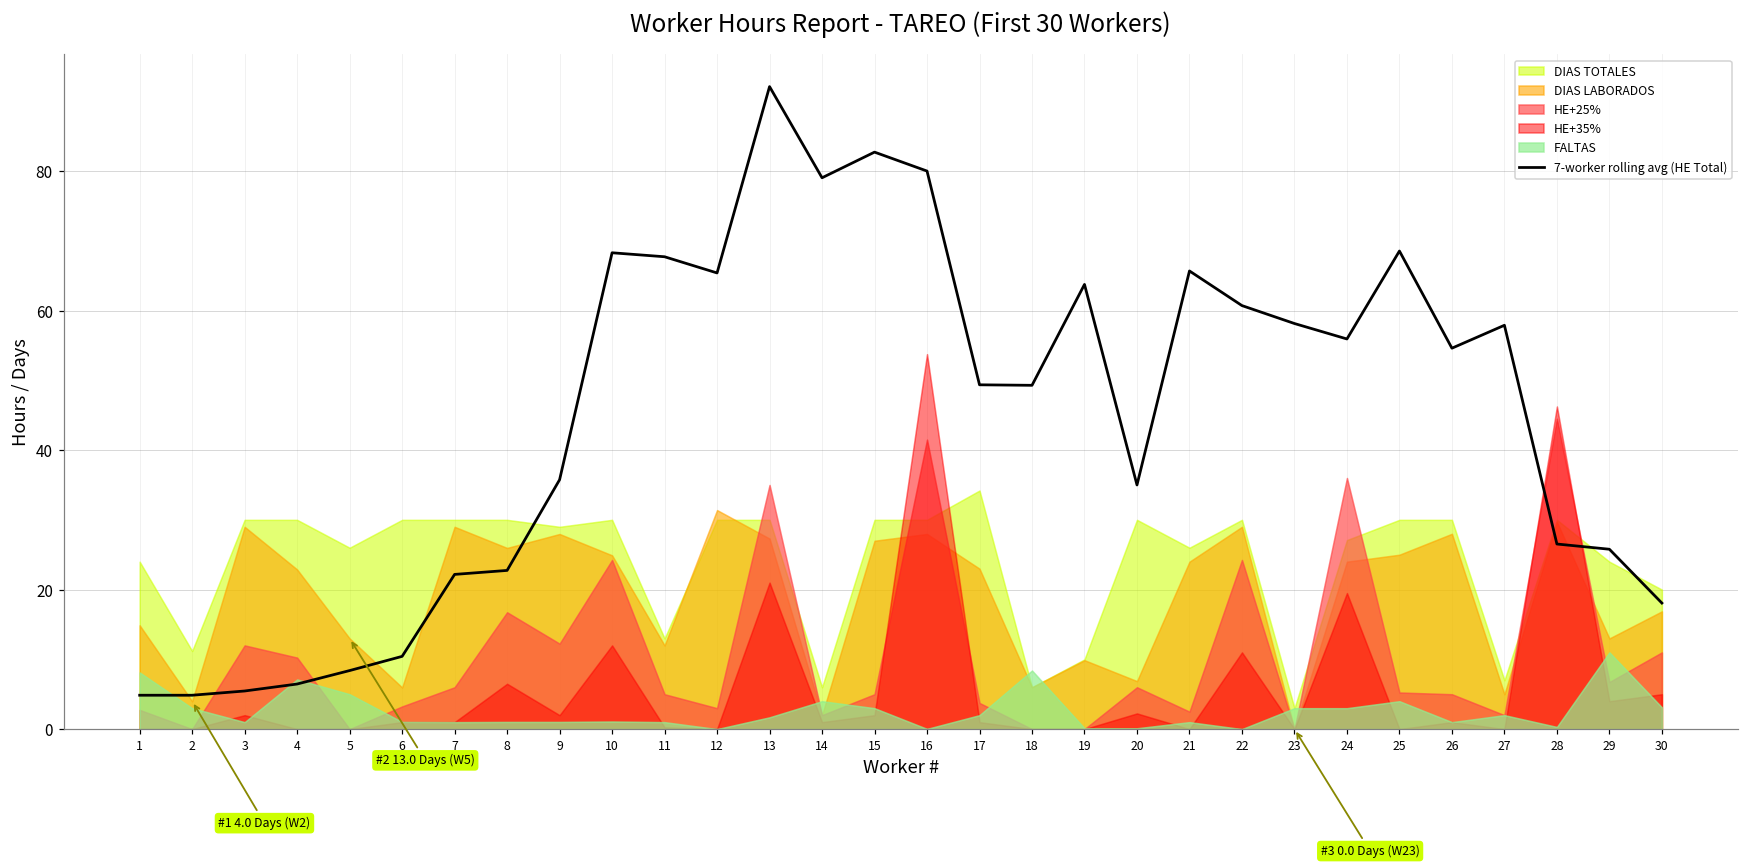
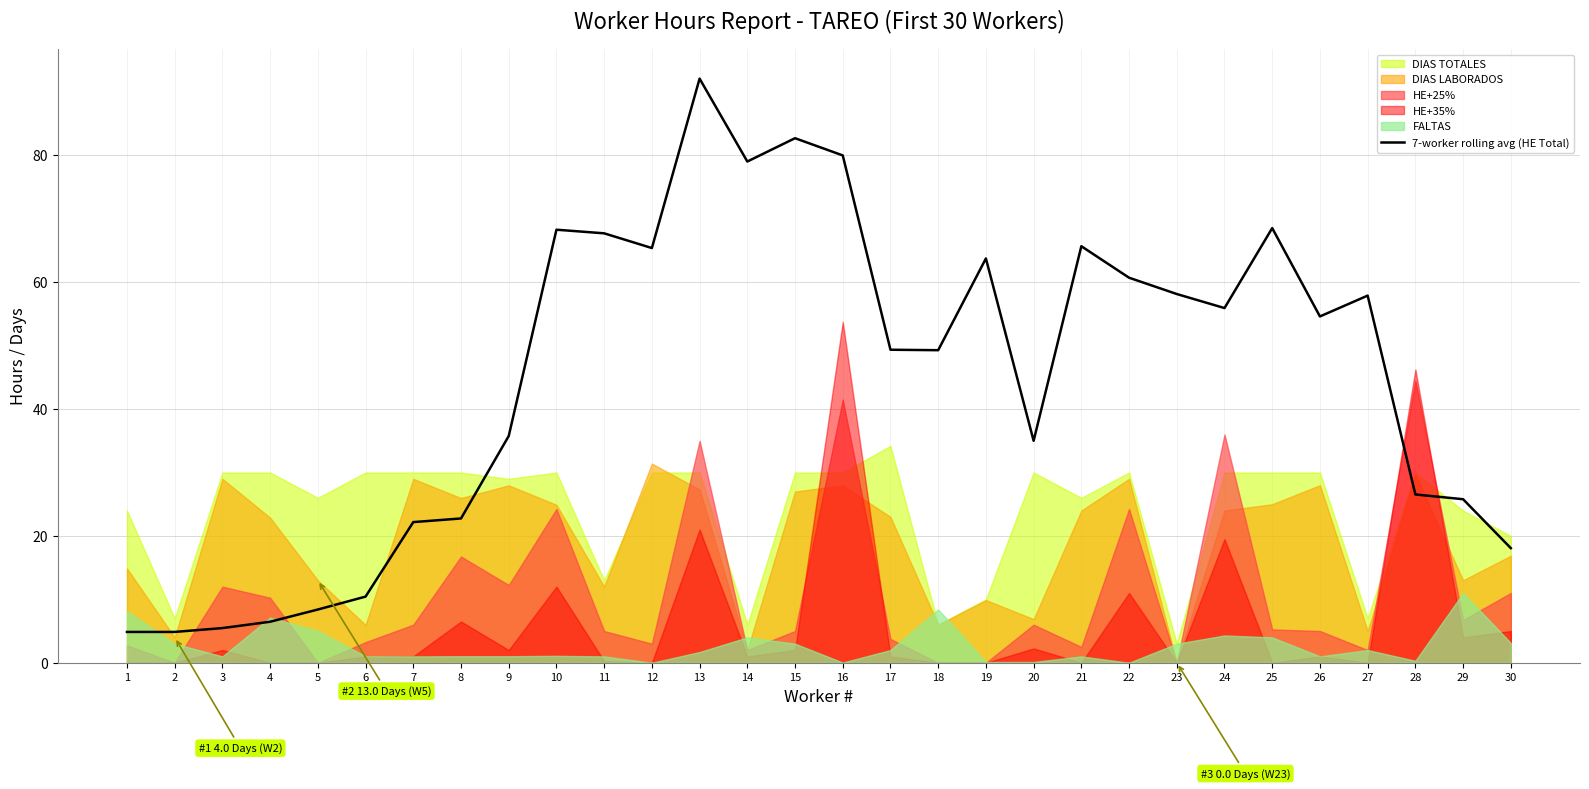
DIAS TOTALES, 2: 11 -> 7
DIAS TOTALES, 24: 27 -> 30
FALTAS, 24: 3 -> 4
